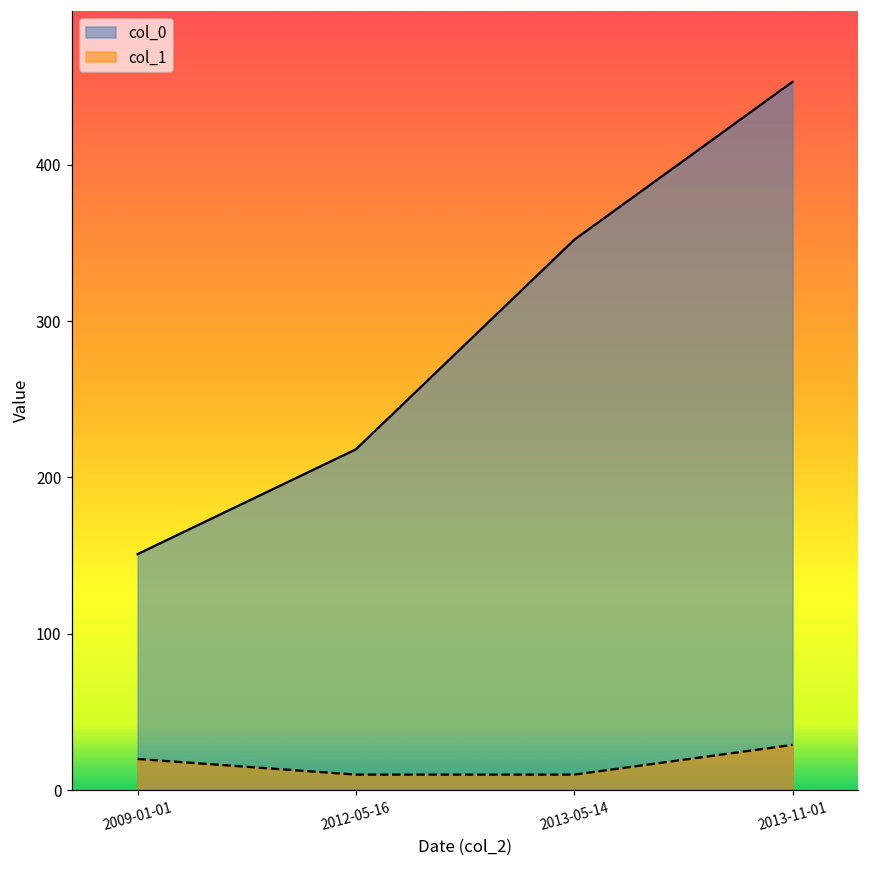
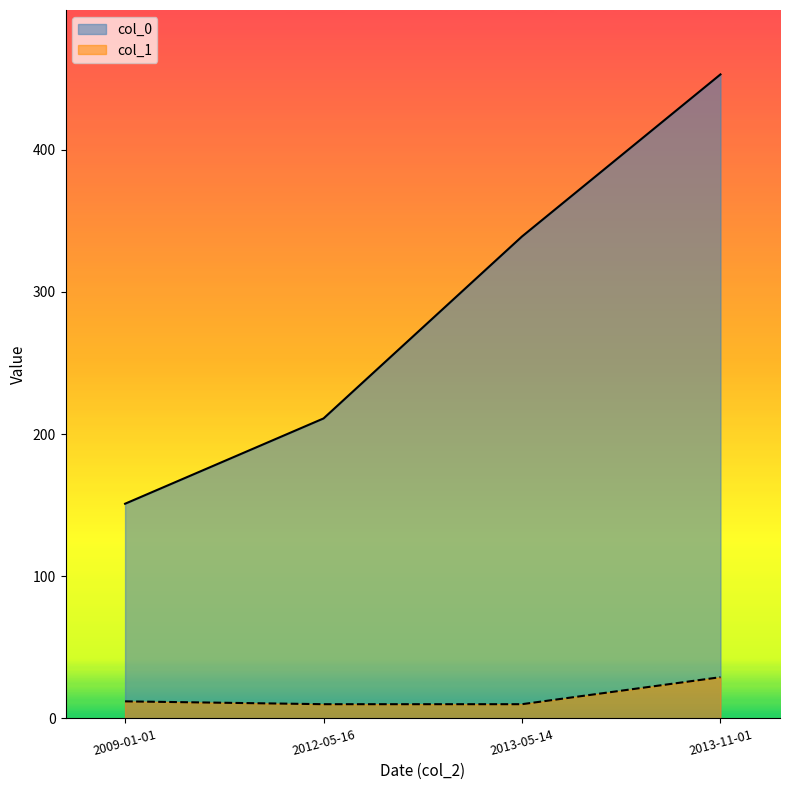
col_1, 2009-01-01: 20 -> 12
col_0, 2012-05-16: 218 -> 211
col_0, 2013-05-14: 352 -> 339
